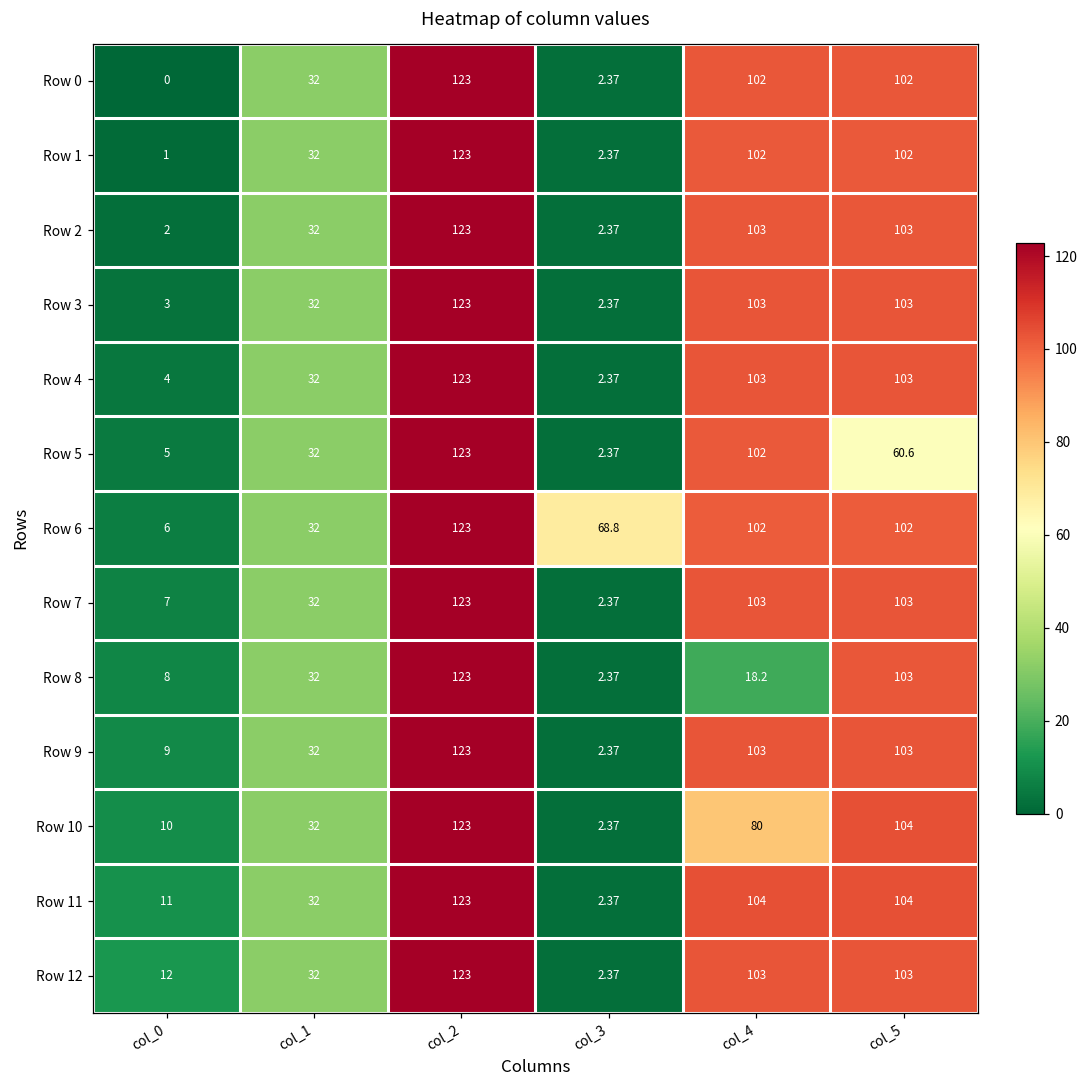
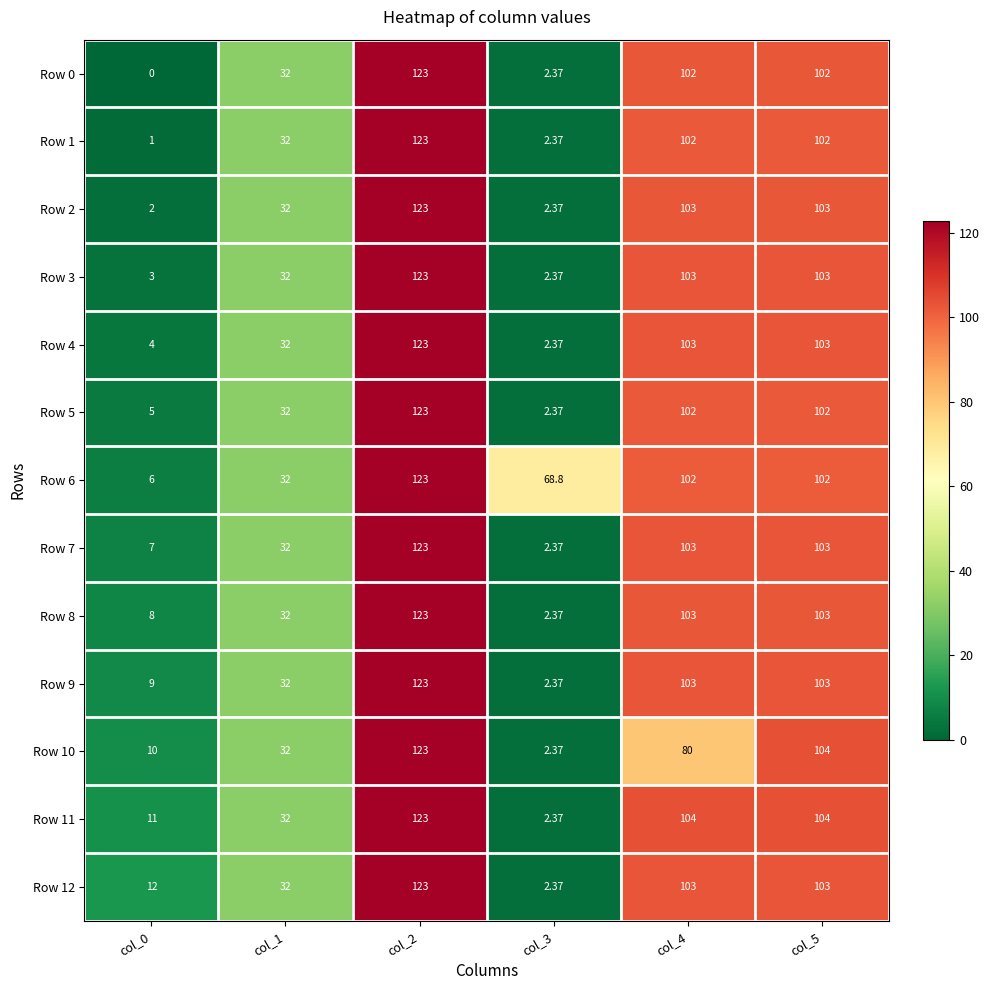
Row 5, col_5: 60.6 -> 102
Row 8, col_4: 18.2 -> 103
